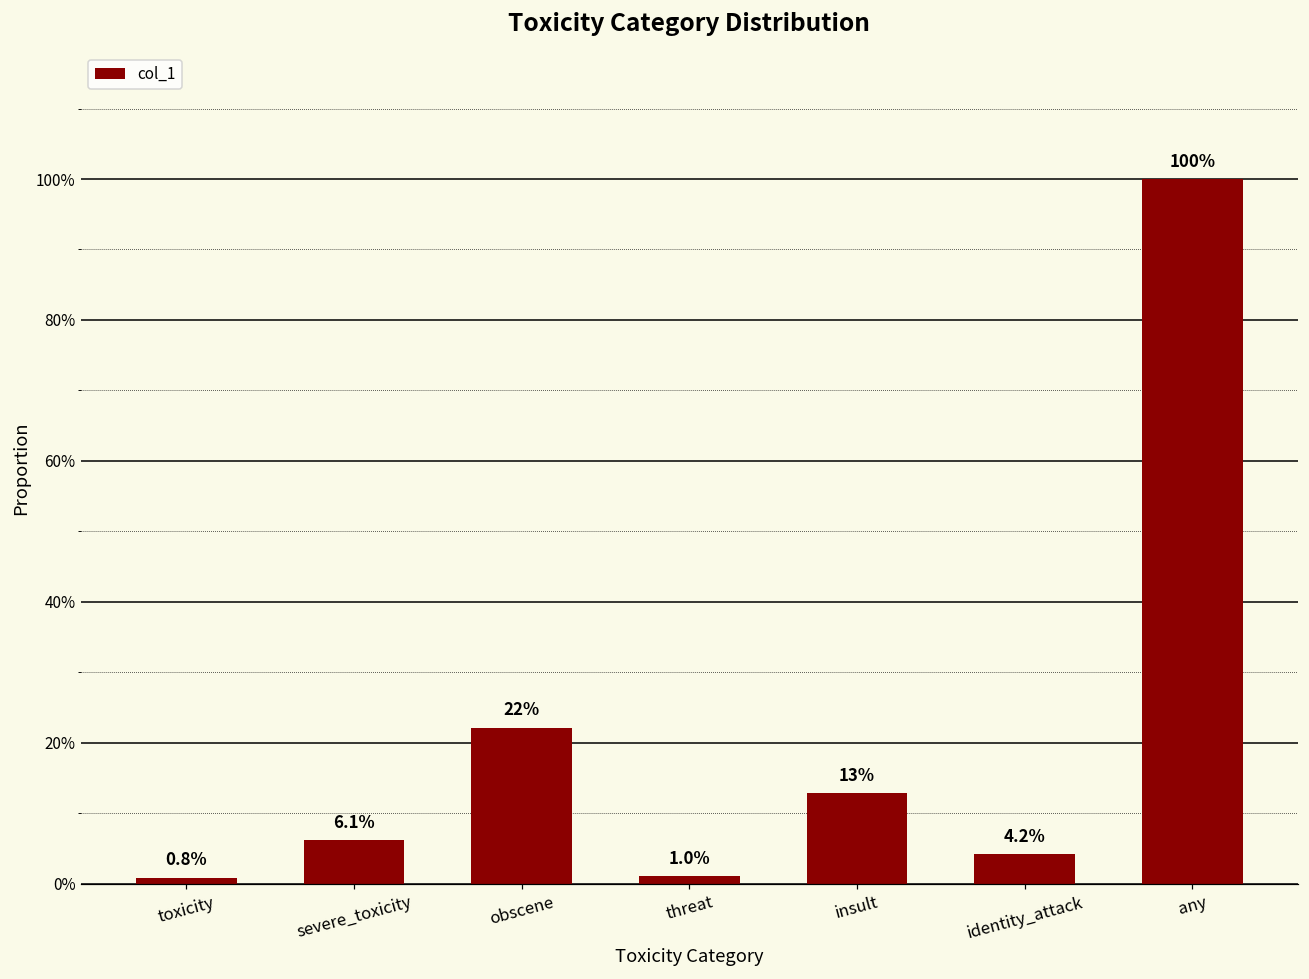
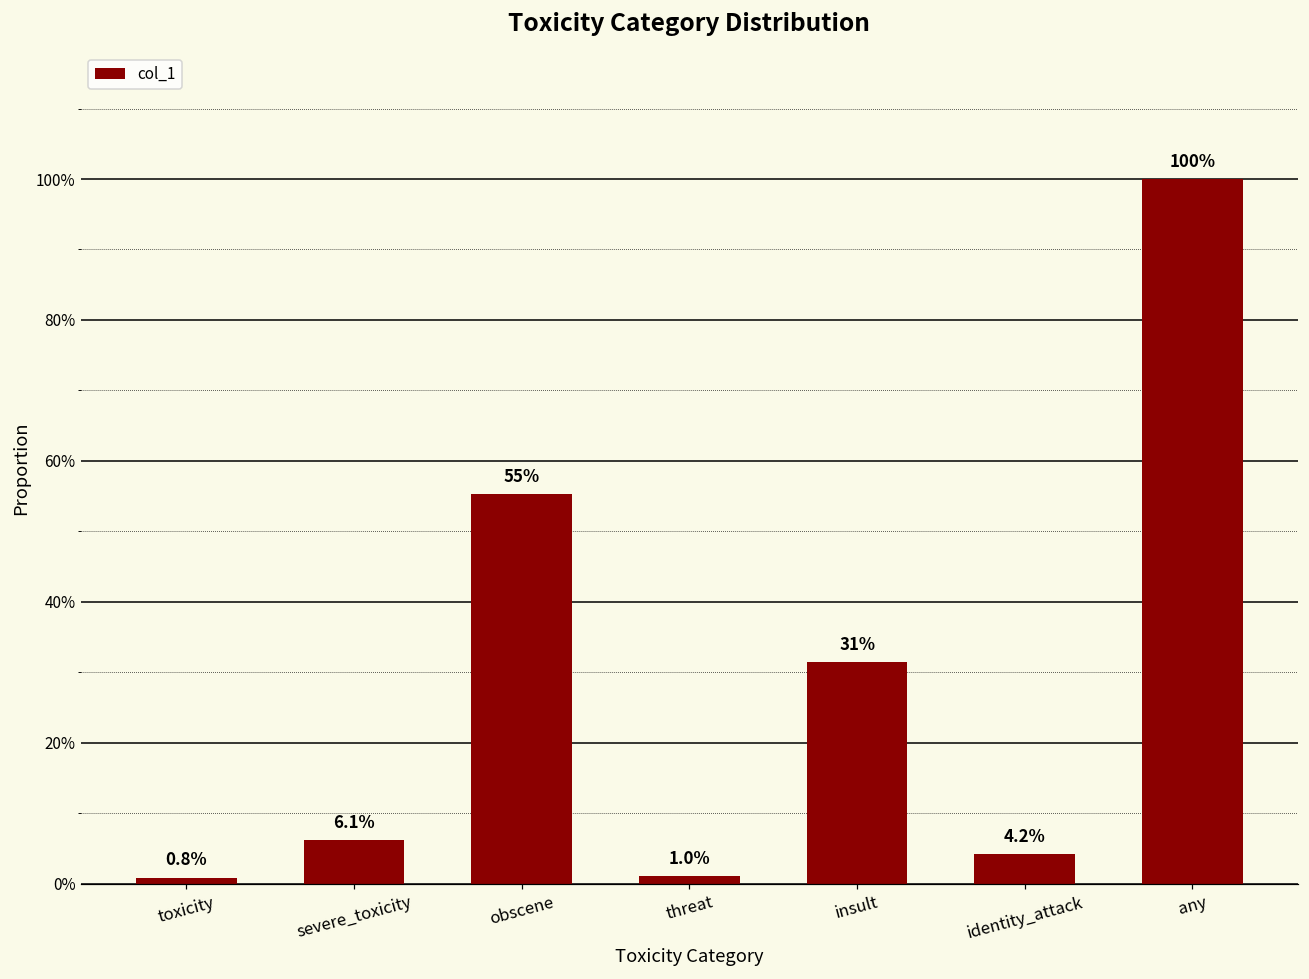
obscene: 22% -> 55%
insult: 13% -> 31%
